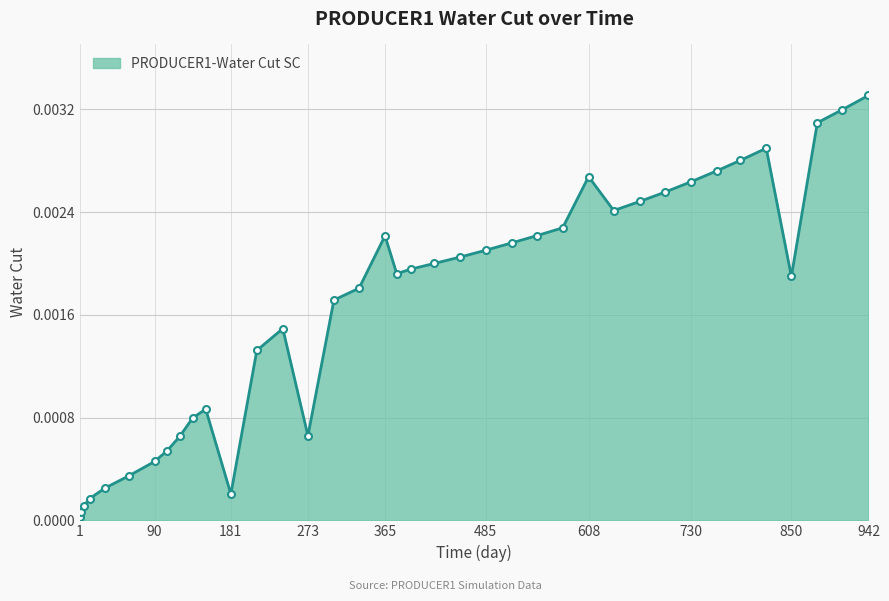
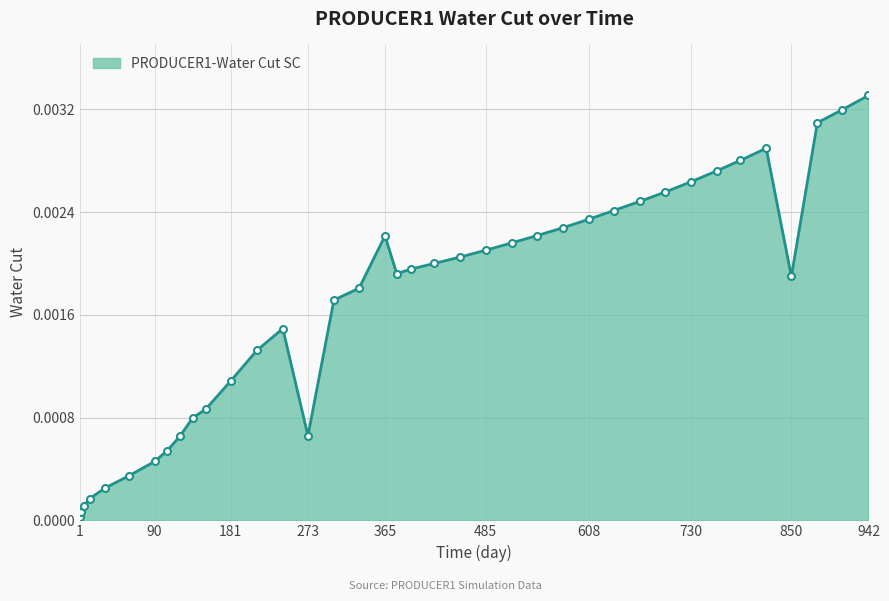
181: 0.00021 -> 0.00109
608: 0.00268 -> 0.00234
